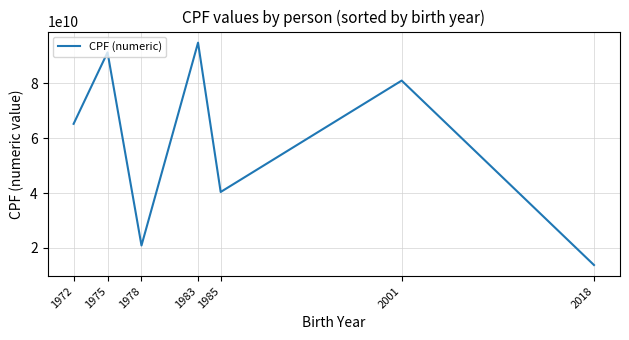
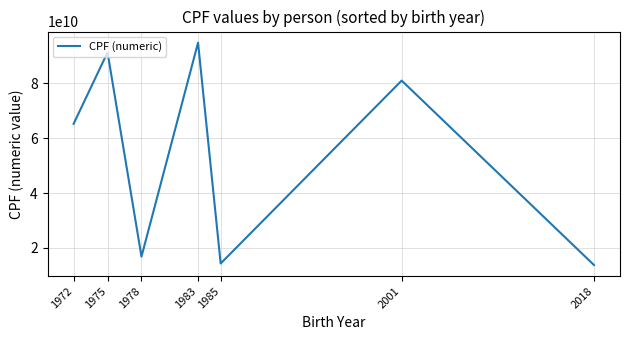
1978: 21000000000 -> 17000000000
1985: 40000000000 -> 14000000000
